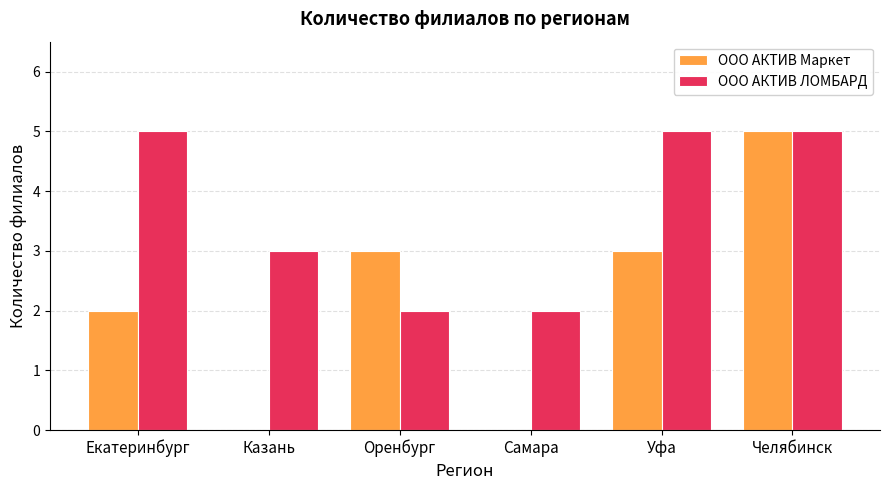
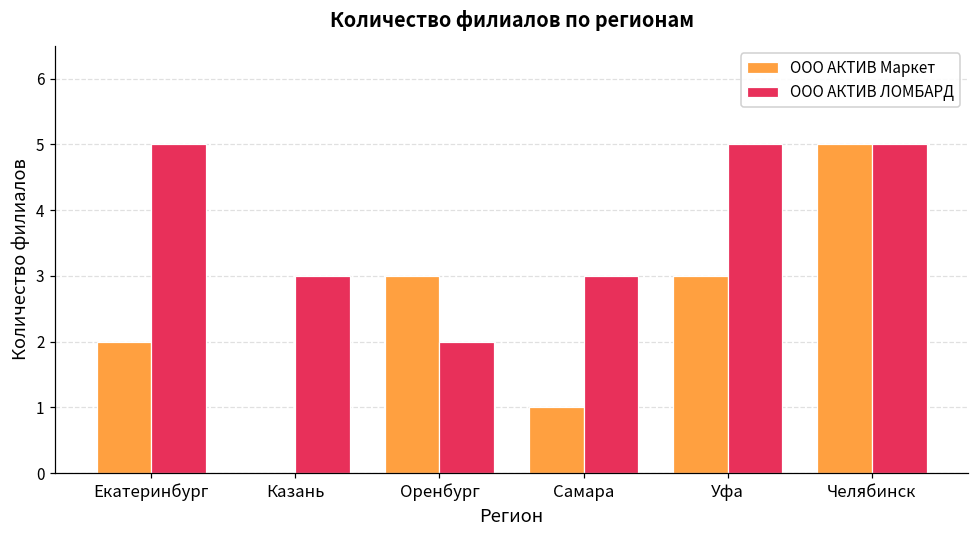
ООО АКТИВ Маркет, Самара: 0 -> 1
ООО АКТИВ ЛОМБАРД, Самара: 2 -> 3
